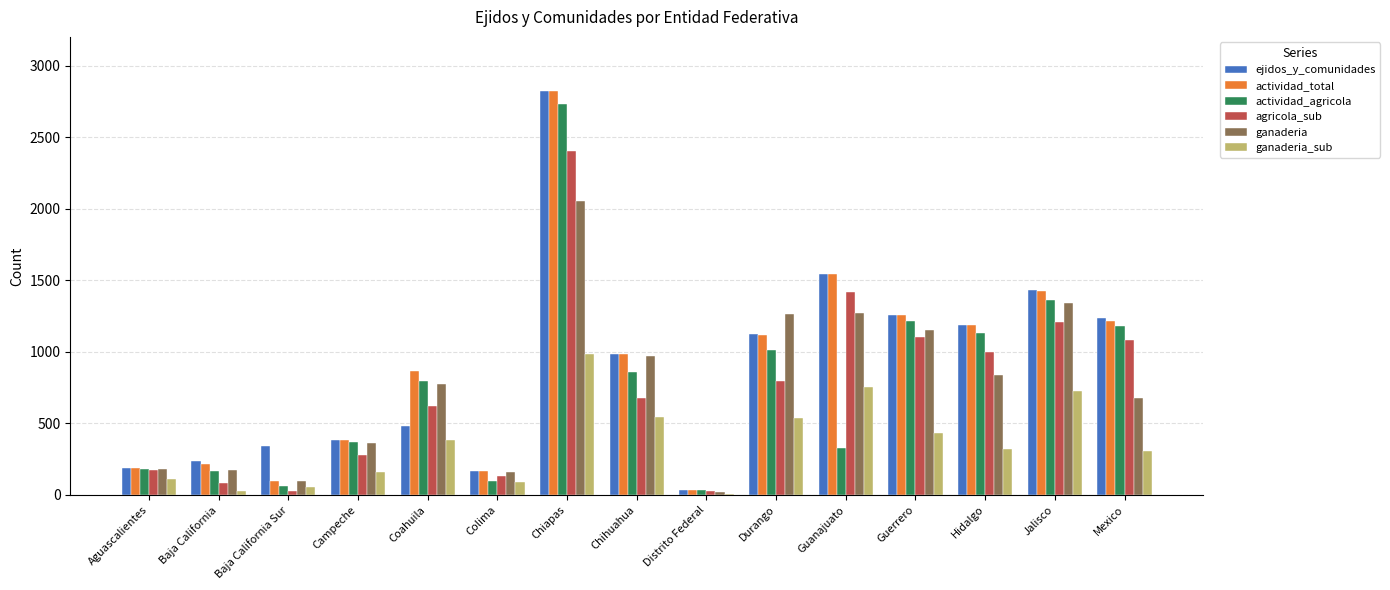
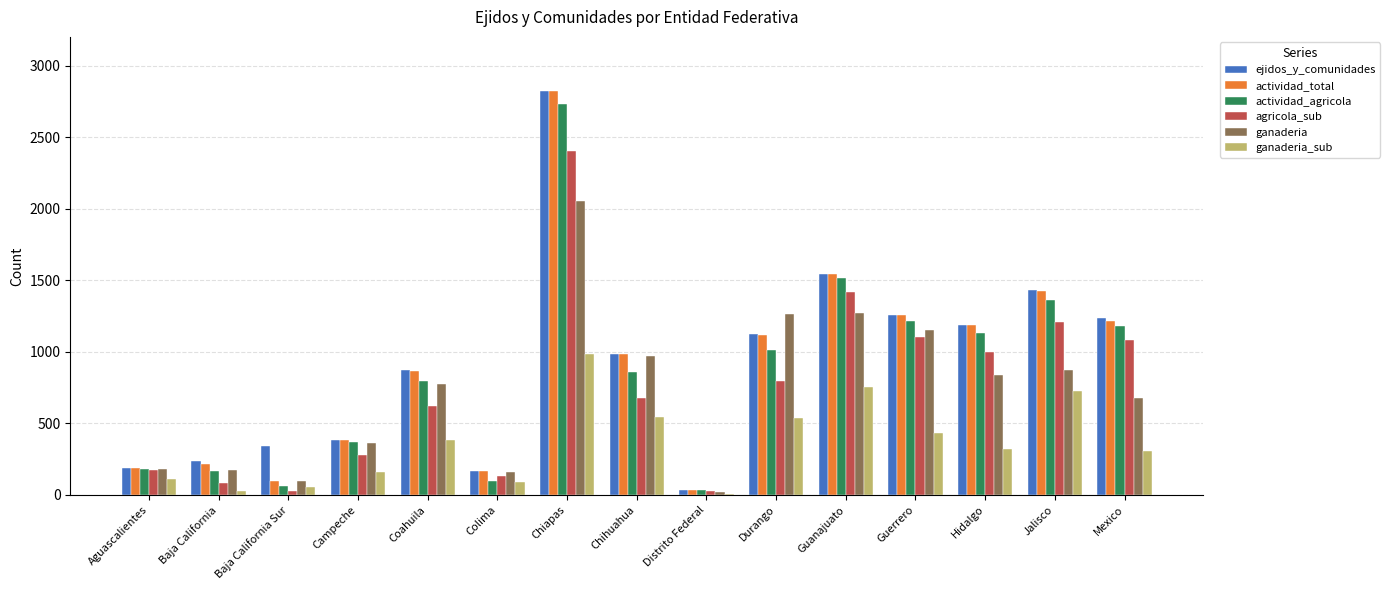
ejidos_y_comunidades, Coahuila: 480 -> 880
actividad_agricola, Guanajuato: 330 -> 1520
ganaderia, Jalisco: 1340 -> 870
